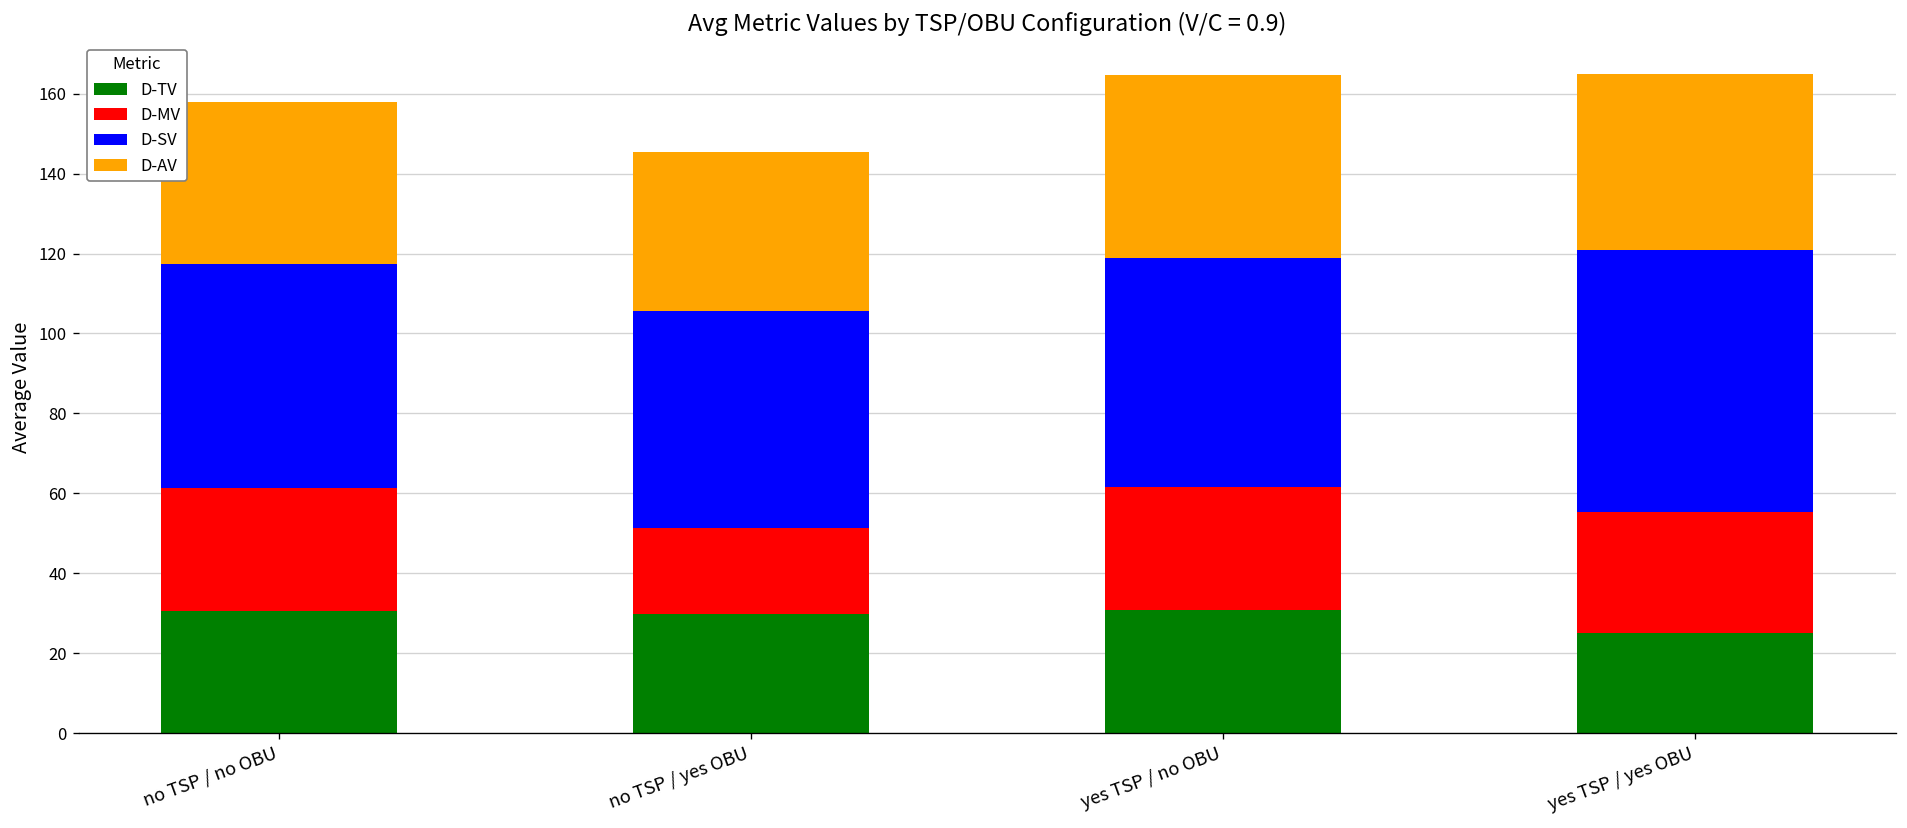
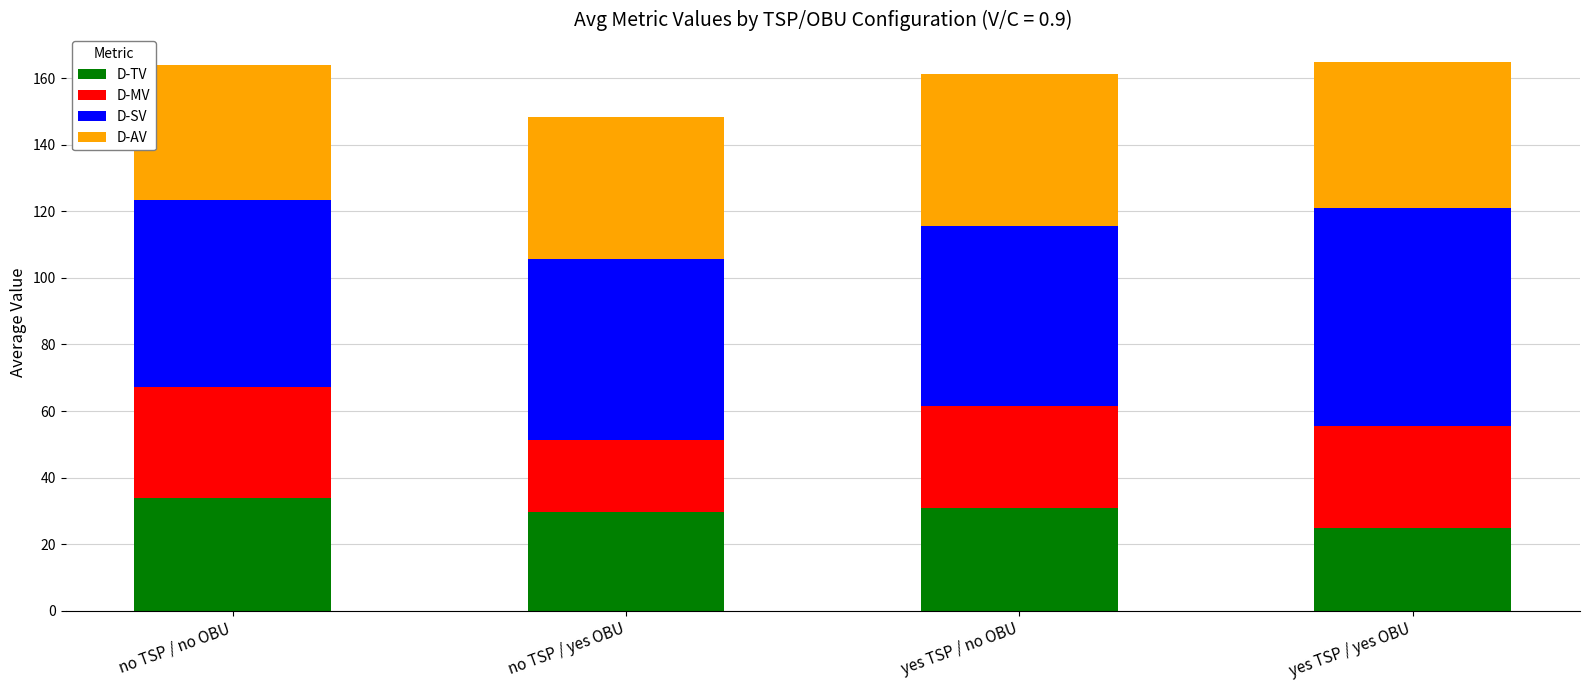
D-TV, no TSP / no OBU: 31 -> 34
D-MV, no TSP / no OBU: 31 -> 33
D-AV, no TSP / yes OBU: 40 -> 43
D-SV, yes TSP / no OBU: 57 -> 54
